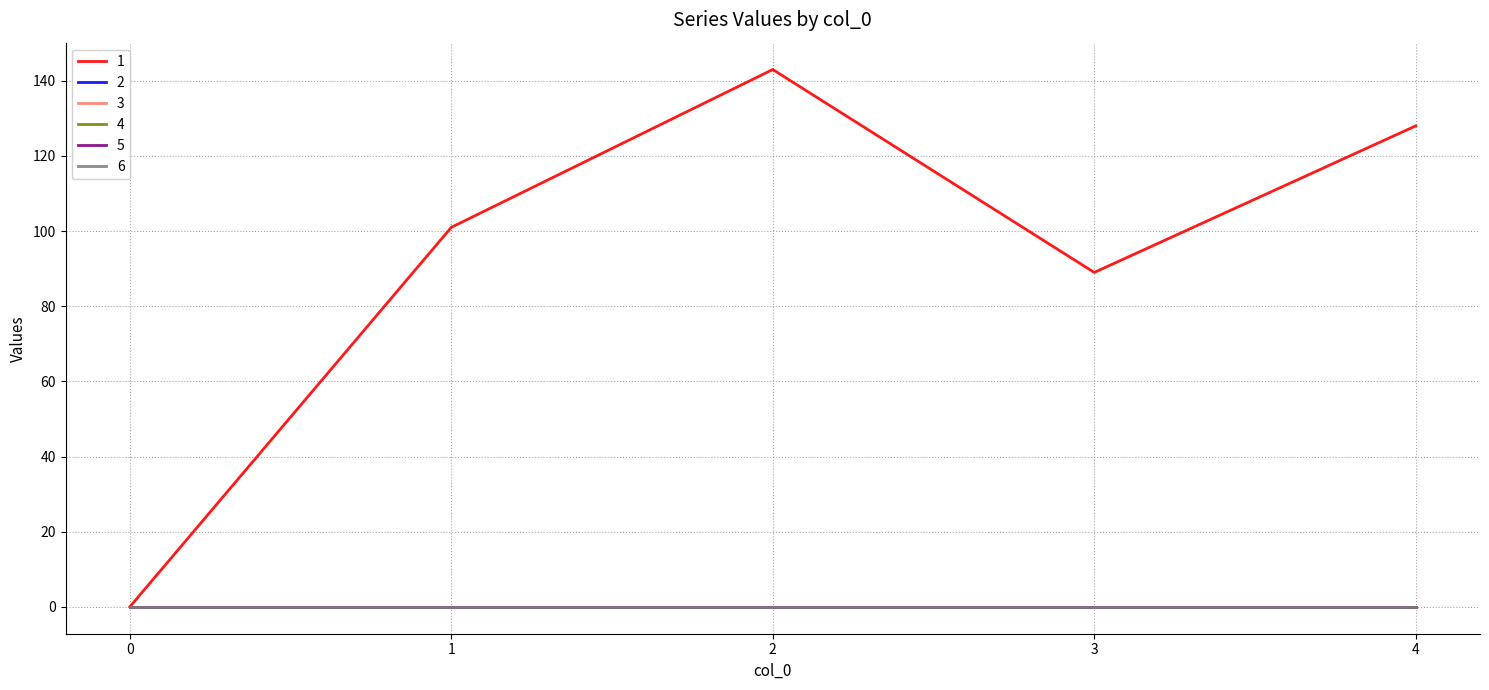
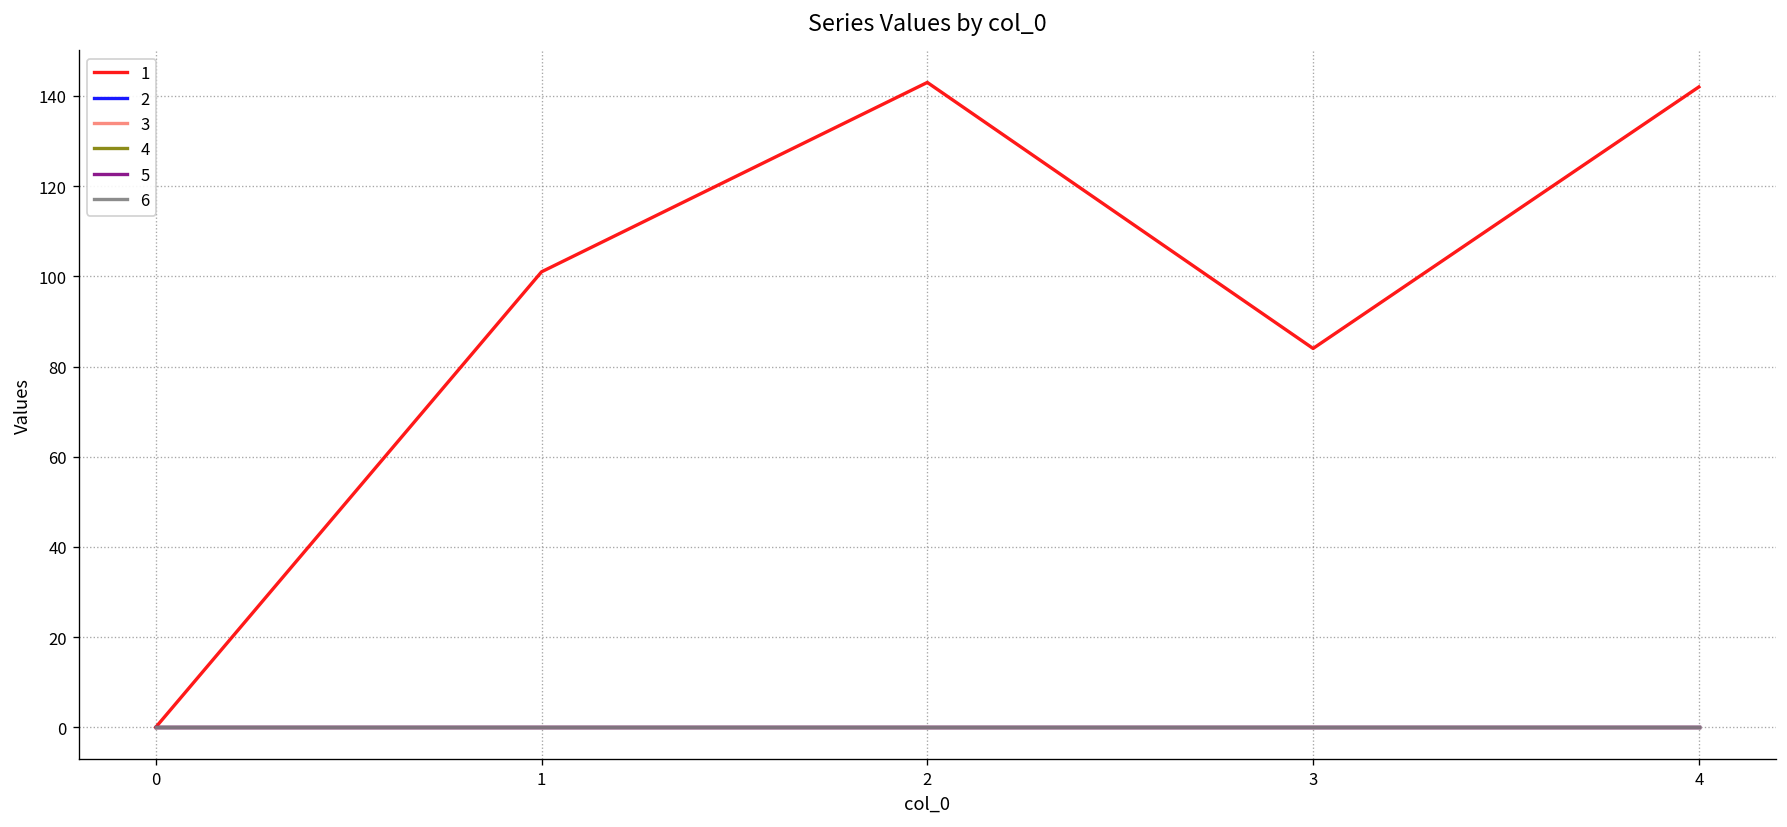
1, 3: 89 -> 84
1, 4: 128 -> 142
